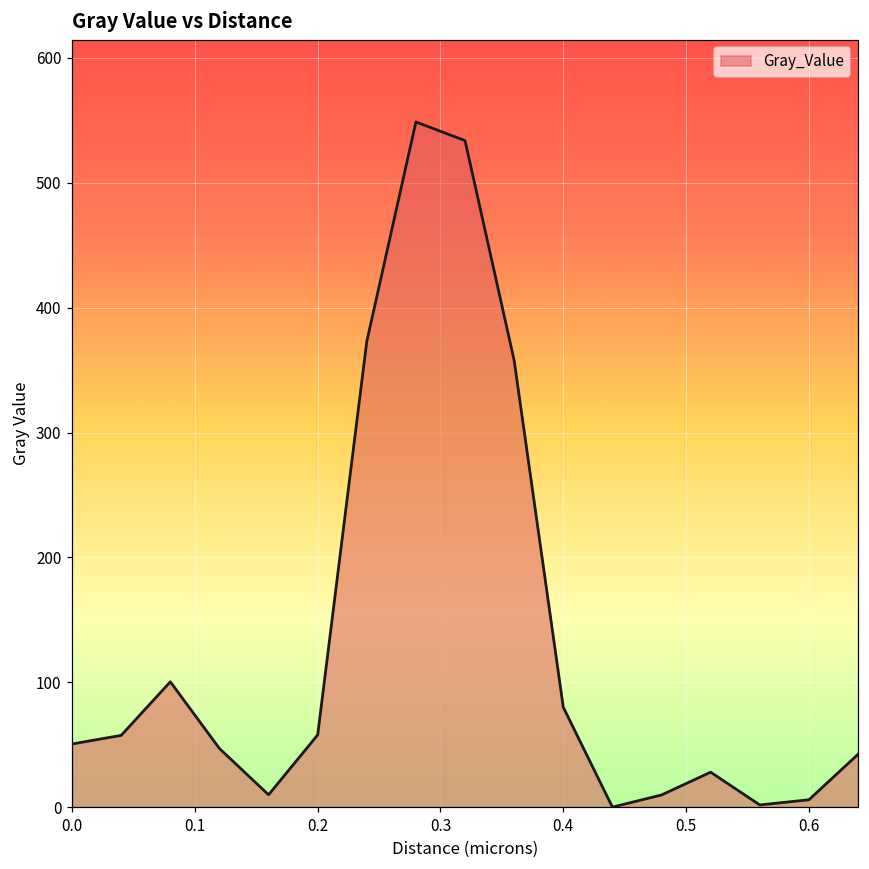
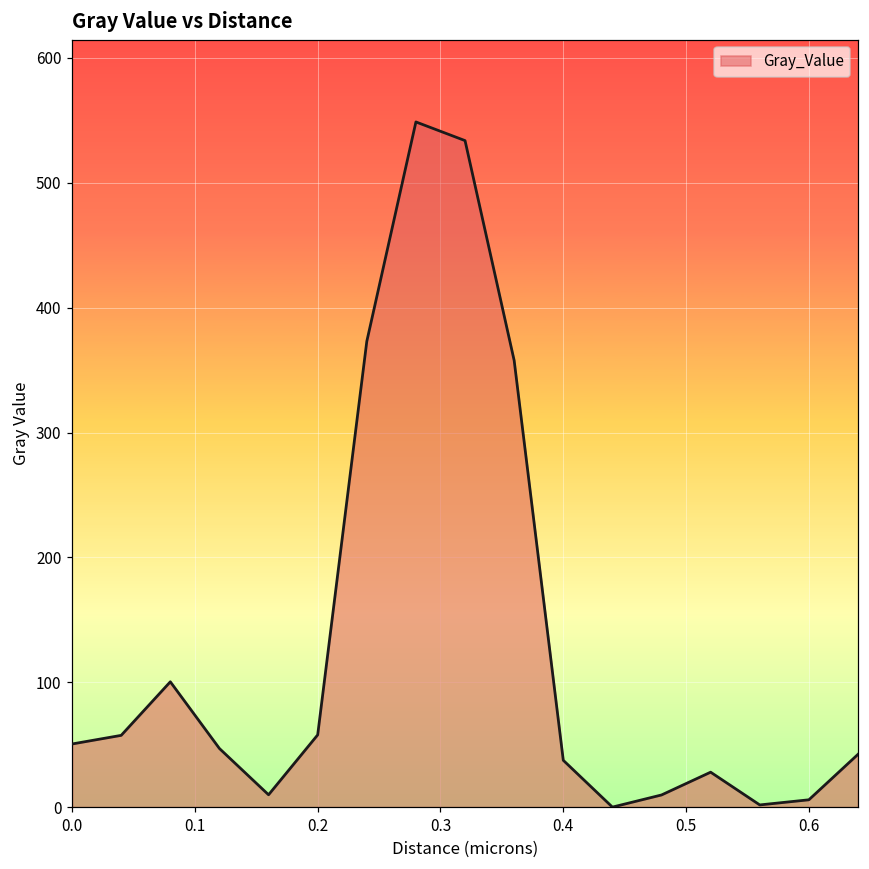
0.4: 80 -> 37
